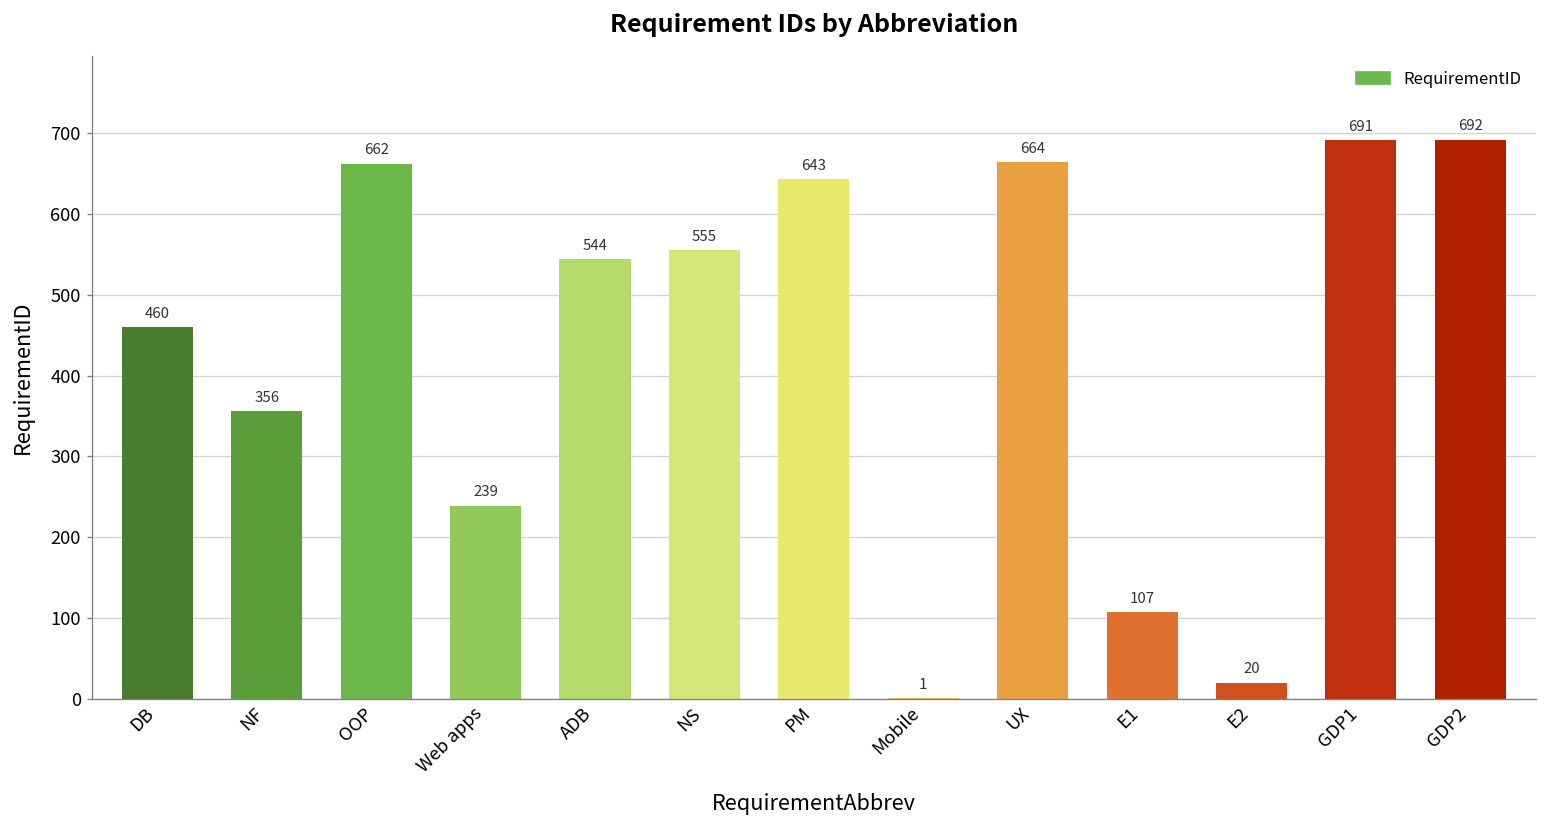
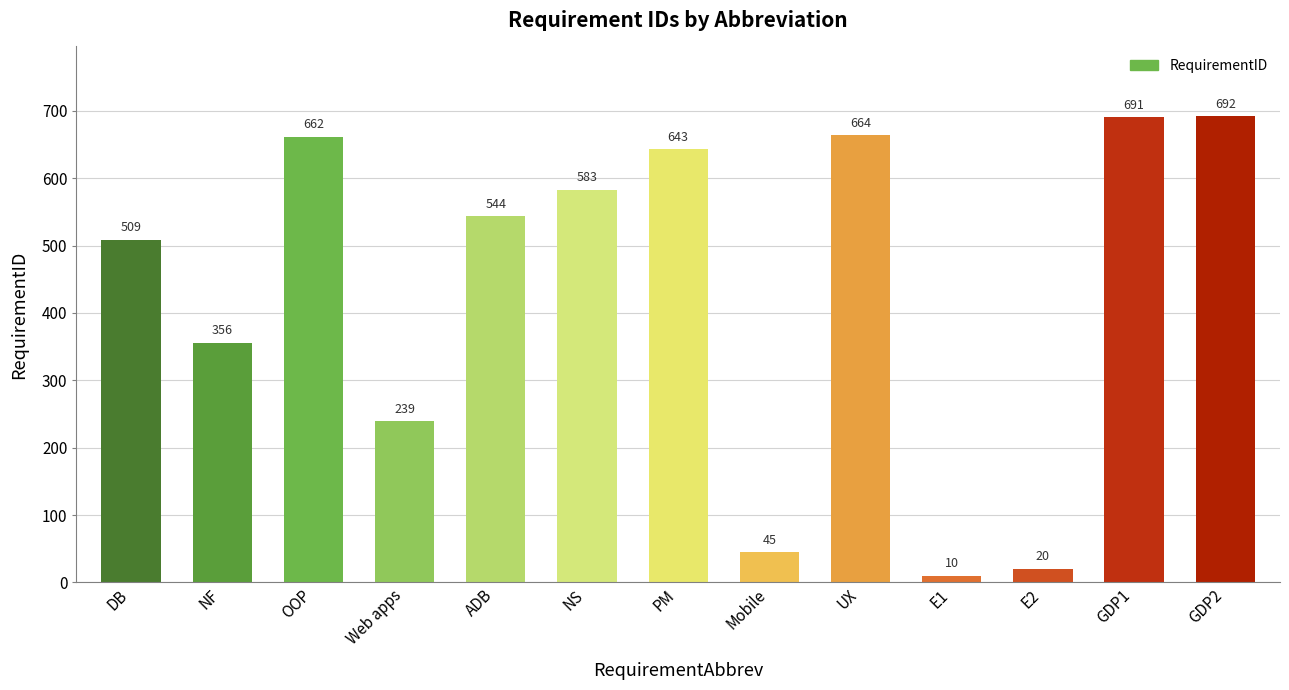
DB: 460 -> 509
NS: 555 -> 583
Mobile: 1 -> 45
E1: 107 -> 10
